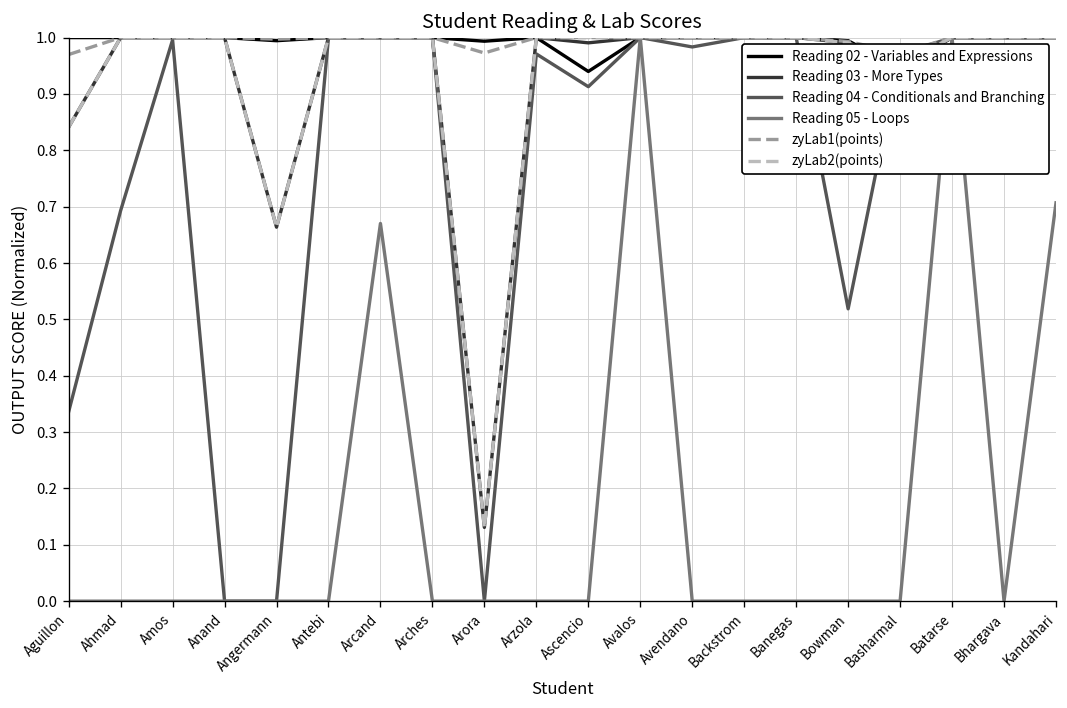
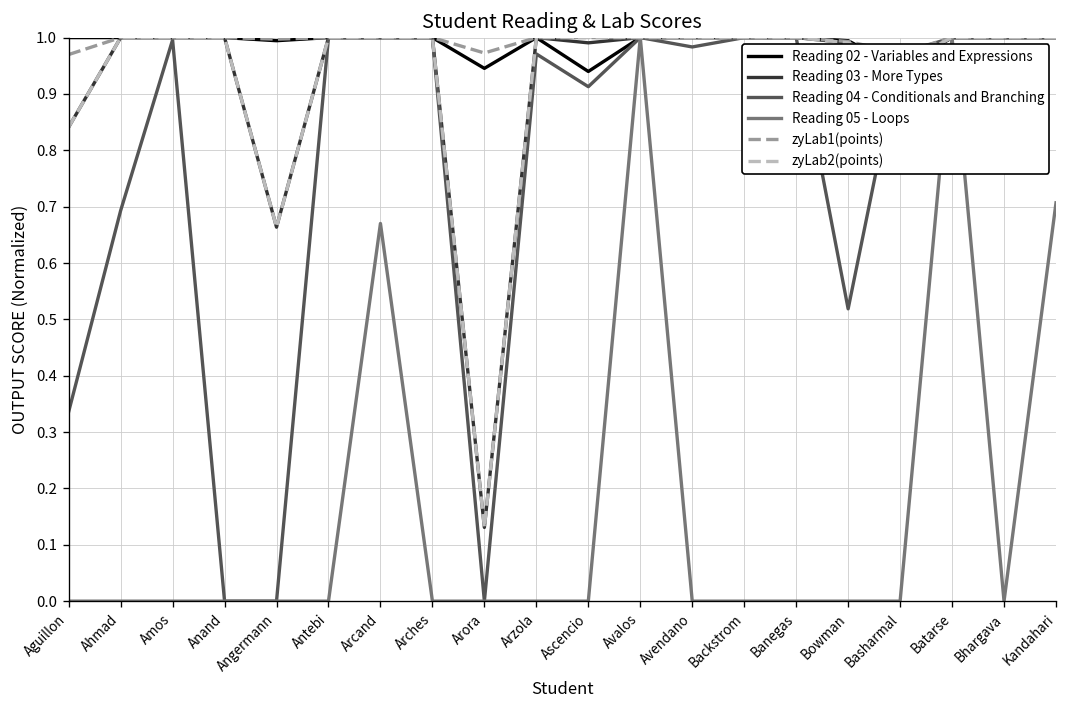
Reading 02 - Variables and Expressions, Arora: 0.99 -> 0.95
